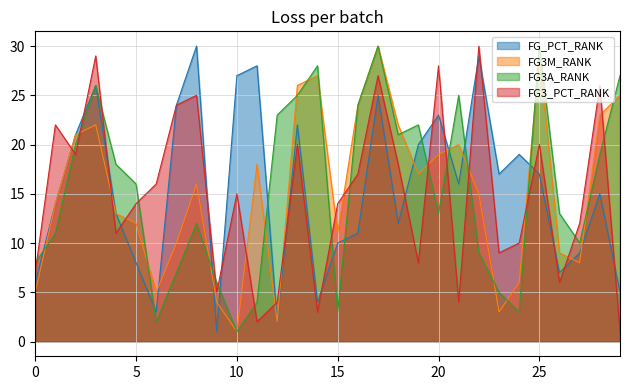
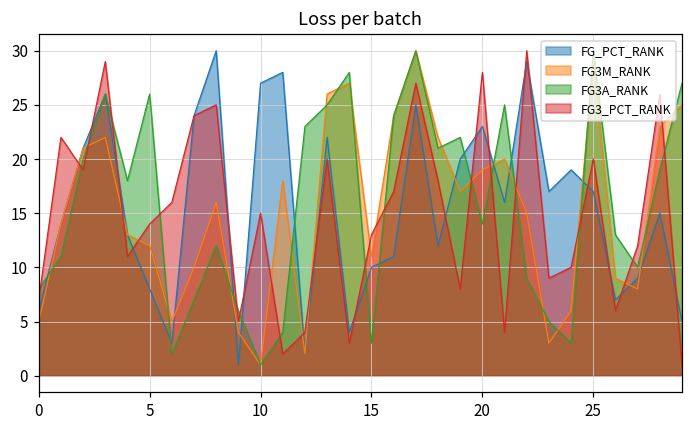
FG3A_RANK, 5: 16 -> 26
FG3_PCT_RANK, 15: 14 -> 13
FG3A_RANK, 20: 13 -> 14
